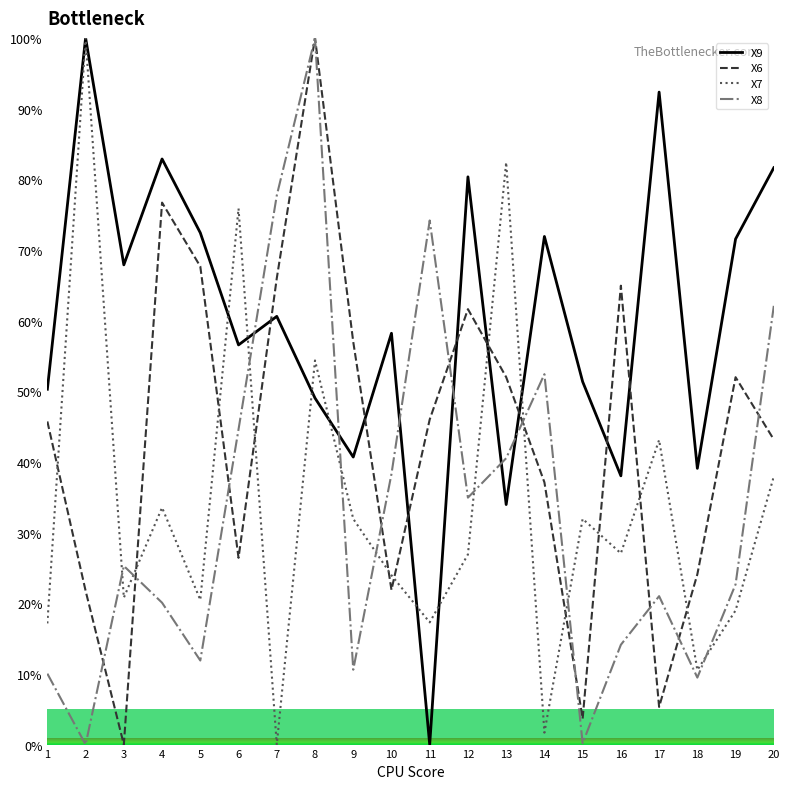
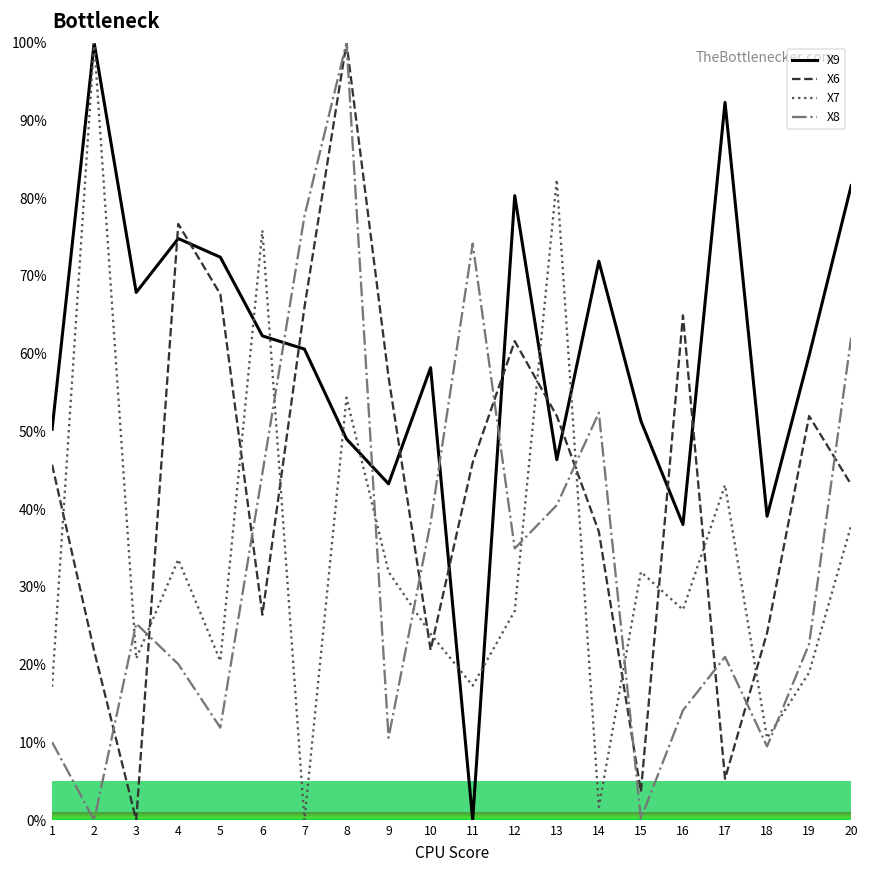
X9, 4: 83% -> 75%
X9, 6: 57% -> 62%
X9, 9: 41% -> 43%
X9, 13: 34% -> 46%
X9, 19: 72% -> 60%
